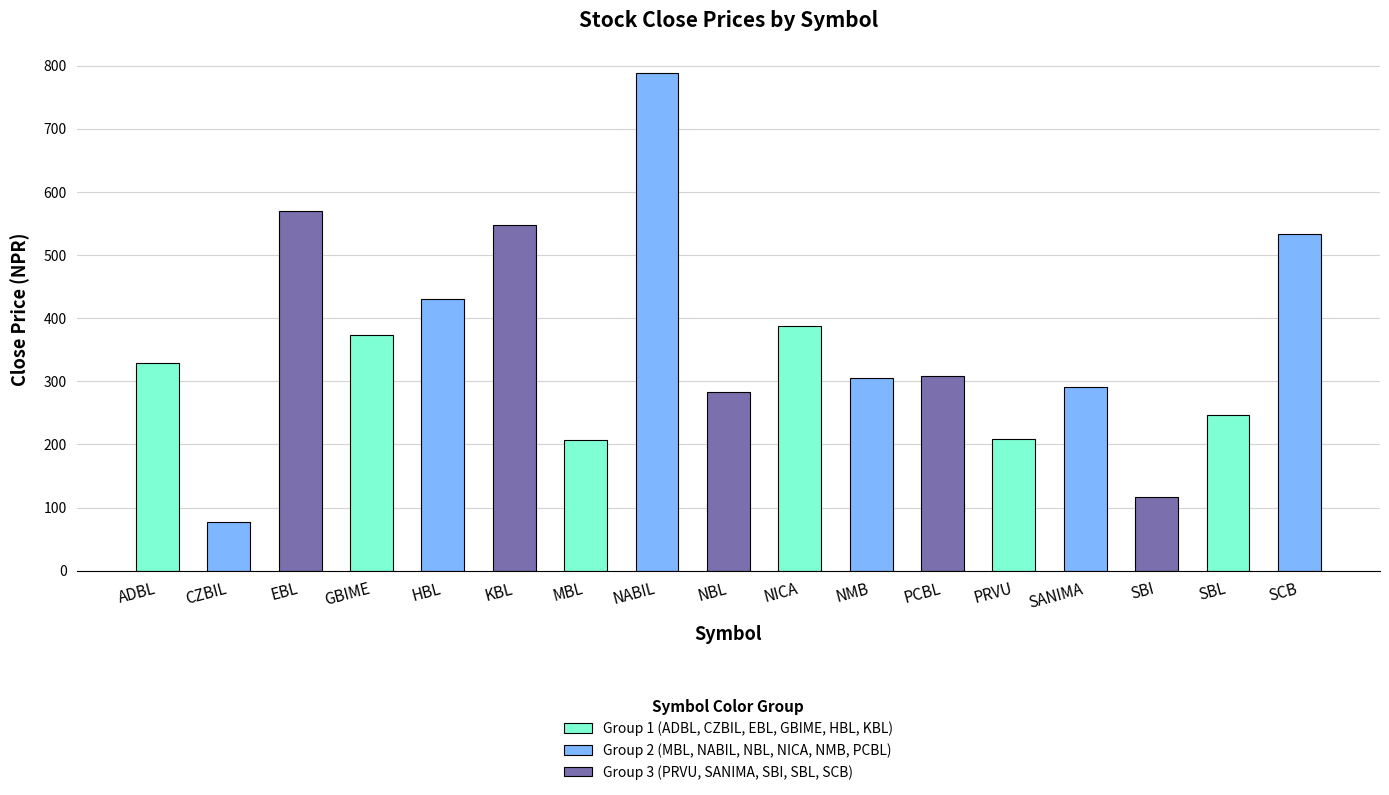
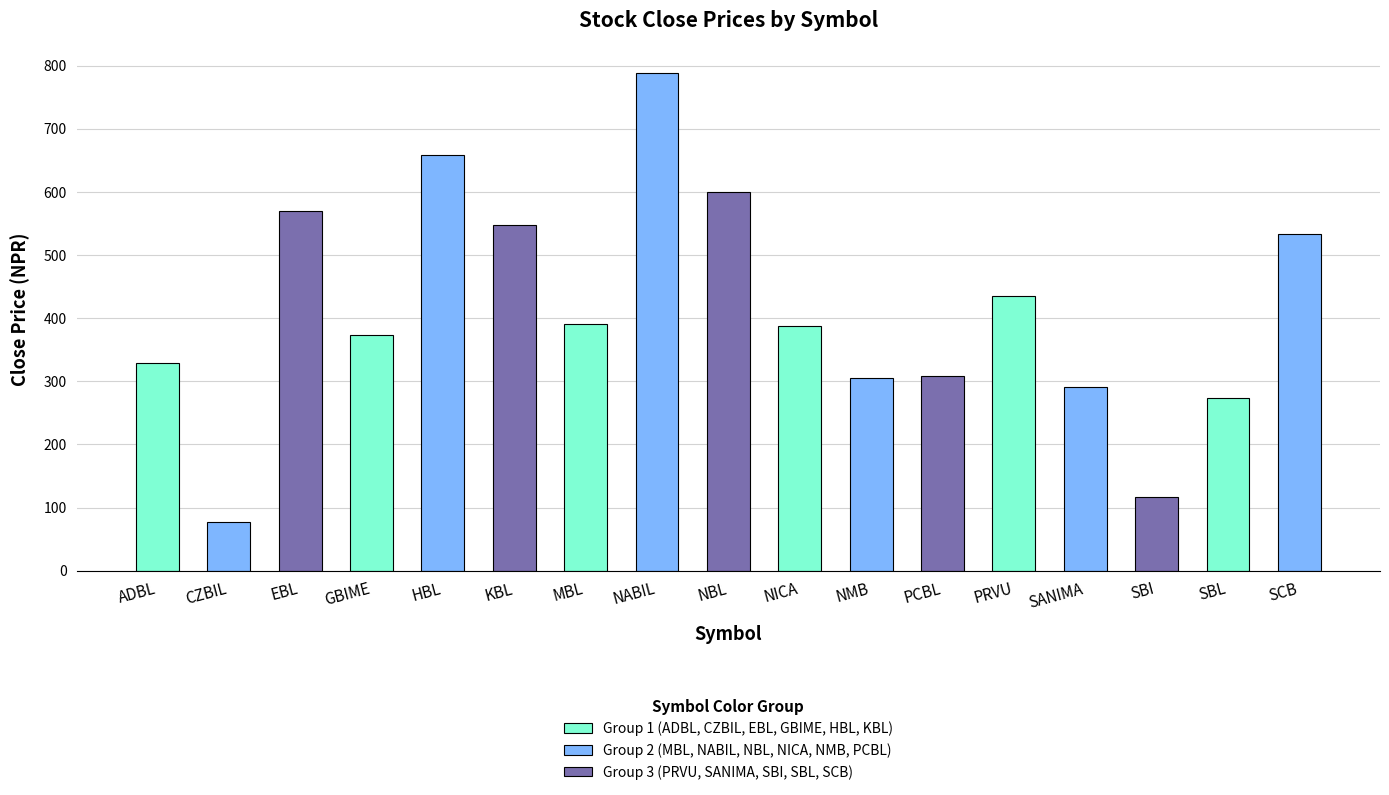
HBL: 430 -> 660
MBL: 210 -> 390
NBL: 280 -> 600
PRVU: 210 -> 440
SBL: 250 -> 270
